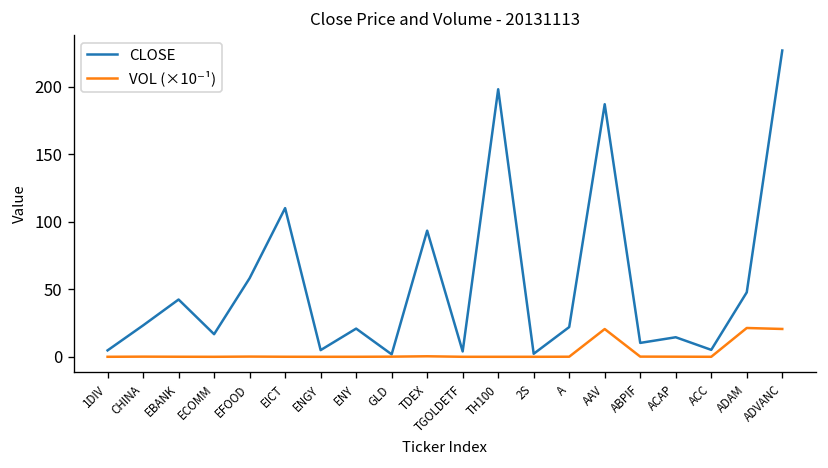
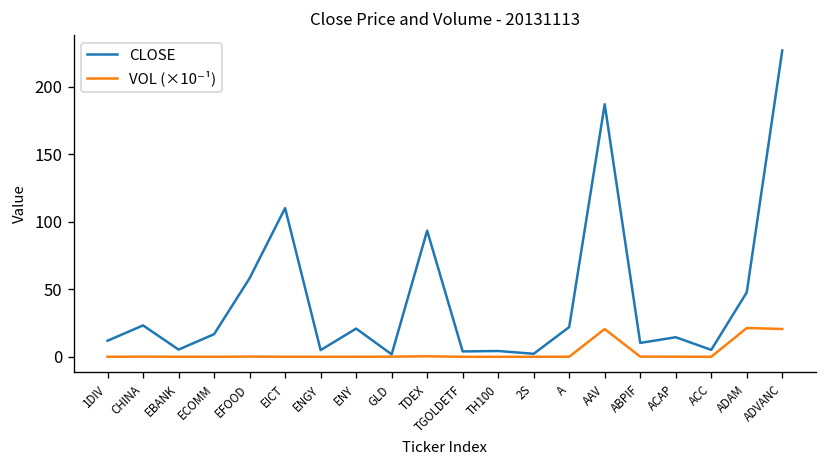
CLOSE, 1DIV: 5 -> 12
CLOSE, EBANK: 42 -> 5
CLOSE, TH100: 198 -> 4
